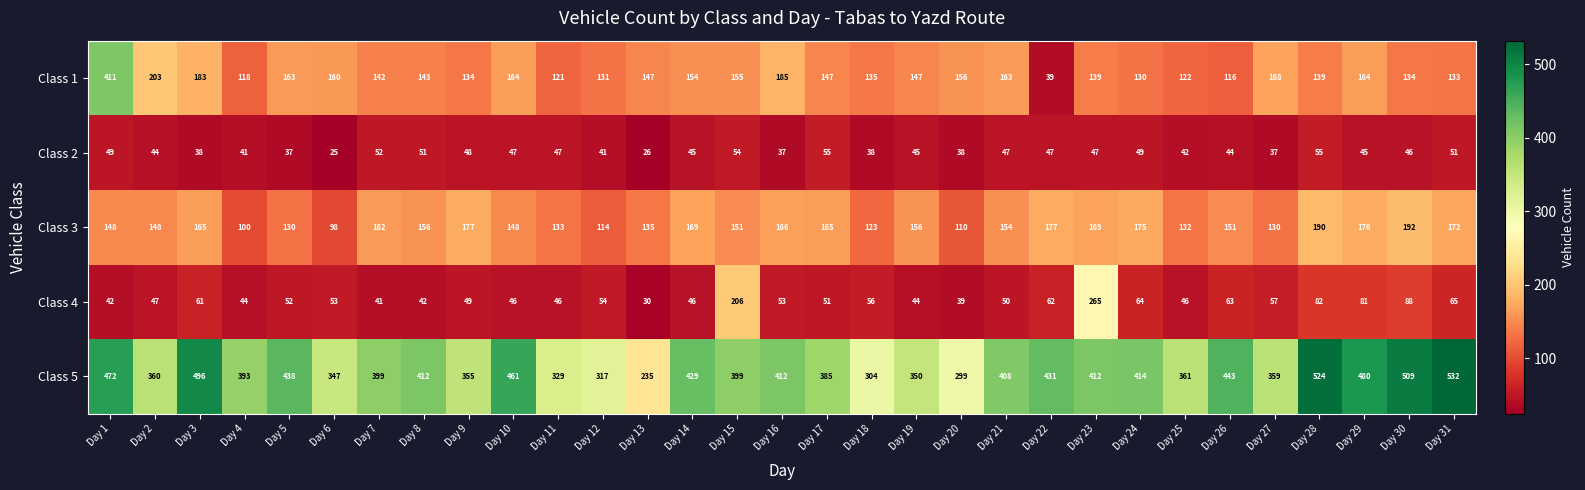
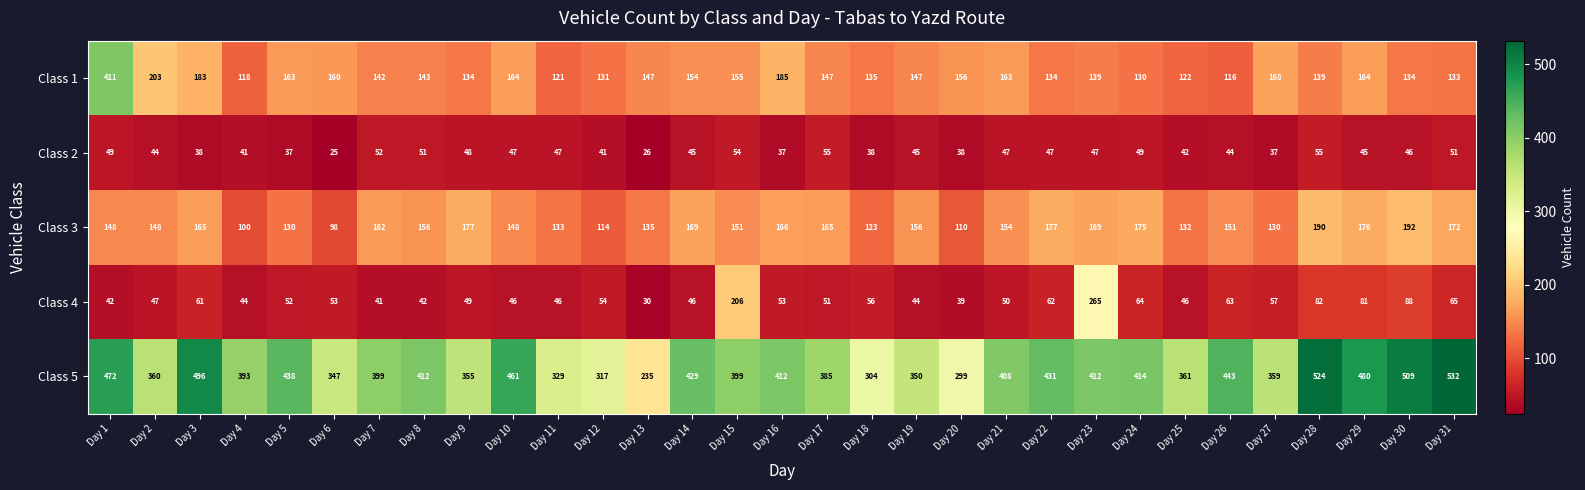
Class 1, Day 22: 39 -> 134
